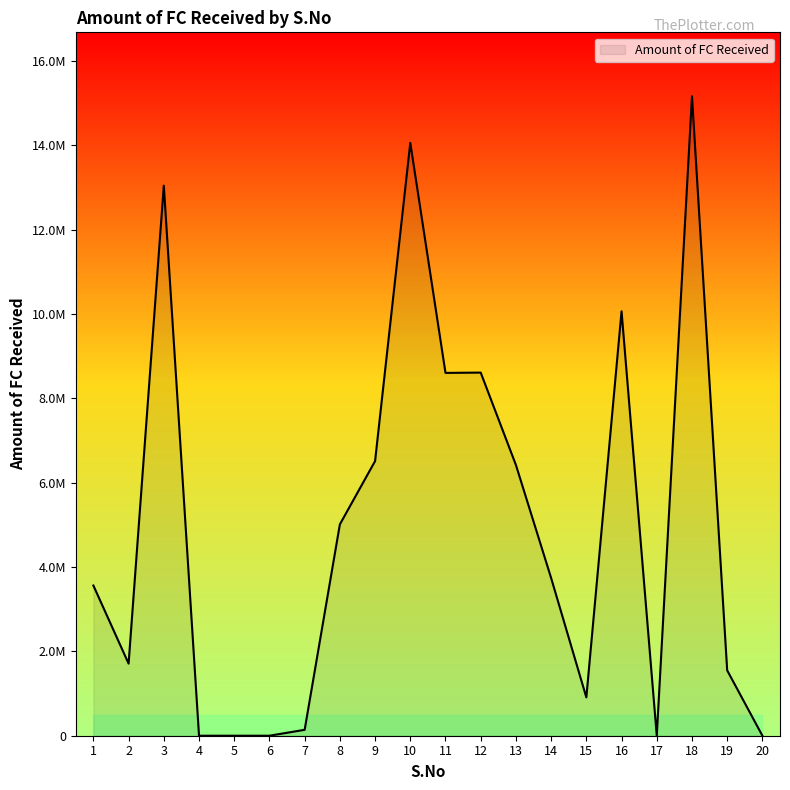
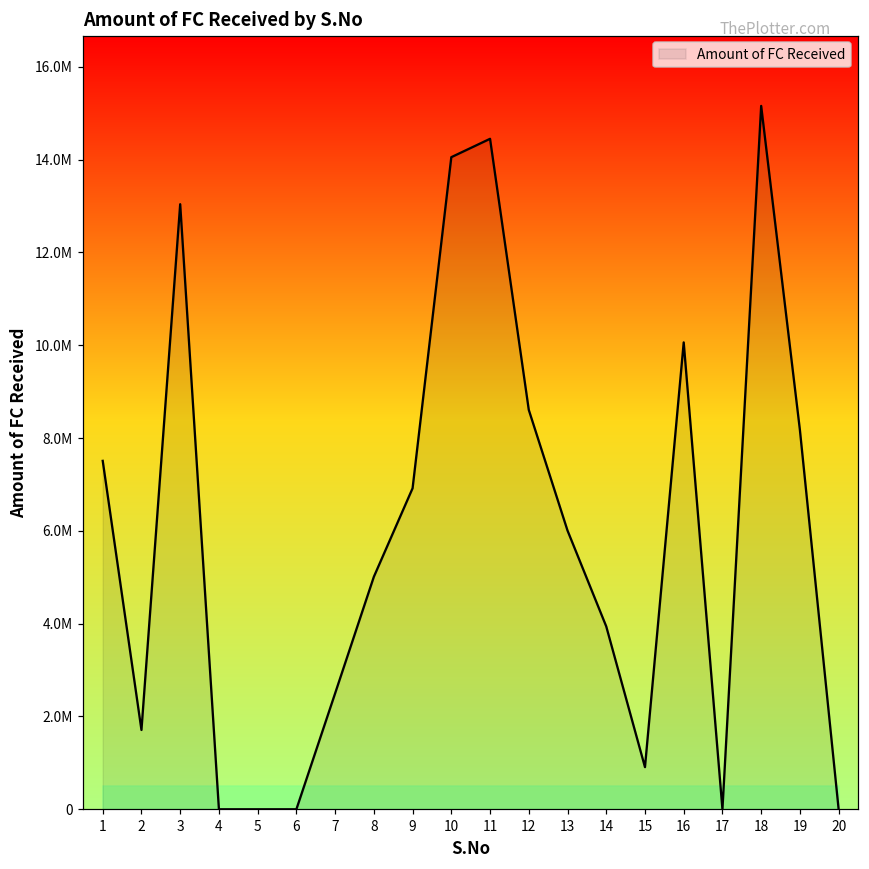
Amount of FC Received, 1: 3600000 -> 7500000
Amount of FC Received, 7: 100000 -> 2500000
Amount of FC Received, 9: 6500000 -> 6900000
Amount of FC Received, 11: 8600000 -> 14400000
Amount of FC Received, 13: 6400000 -> 6000000
Amount of FC Received, 14: 3700000 -> 3900000
Amount of FC Received, 19: 1500000 -> 8200000
